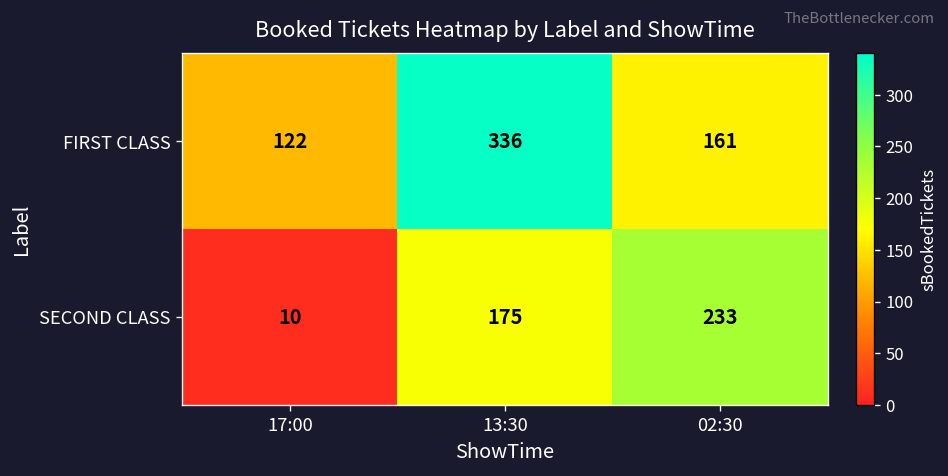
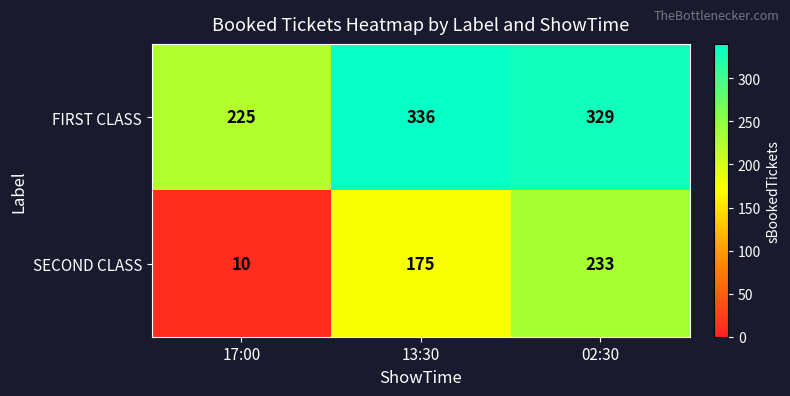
FIRST CLASS, 17:00: 122 -> 225
FIRST CLASS, 02:30: 161 -> 329
